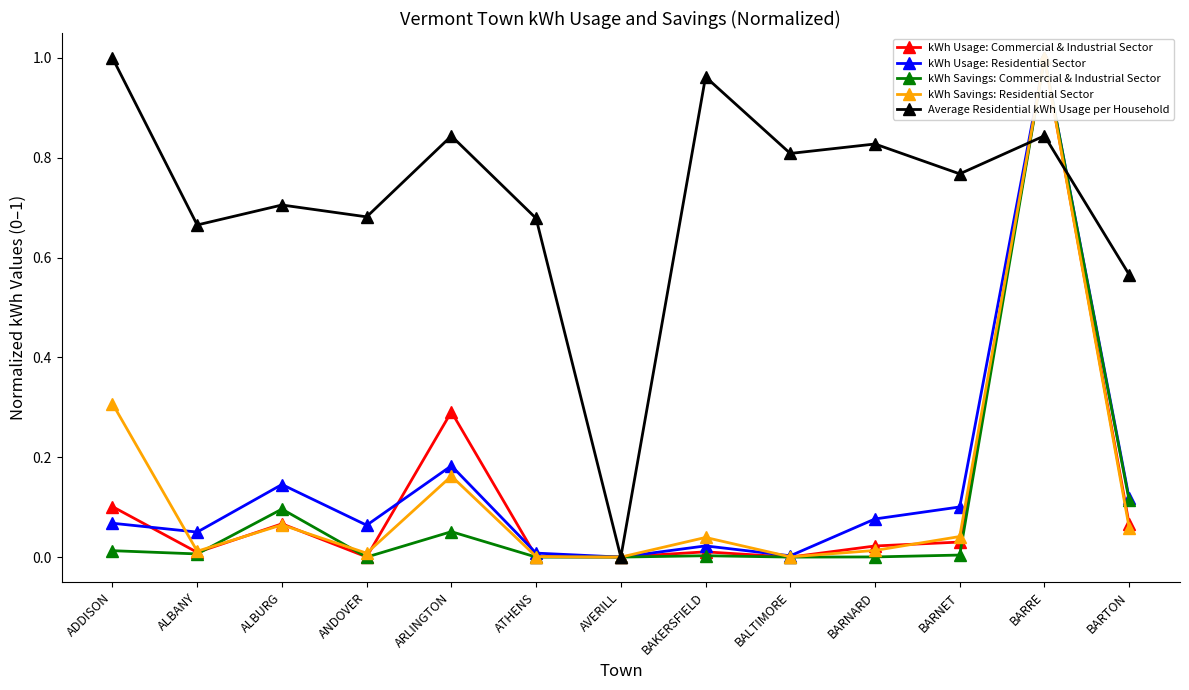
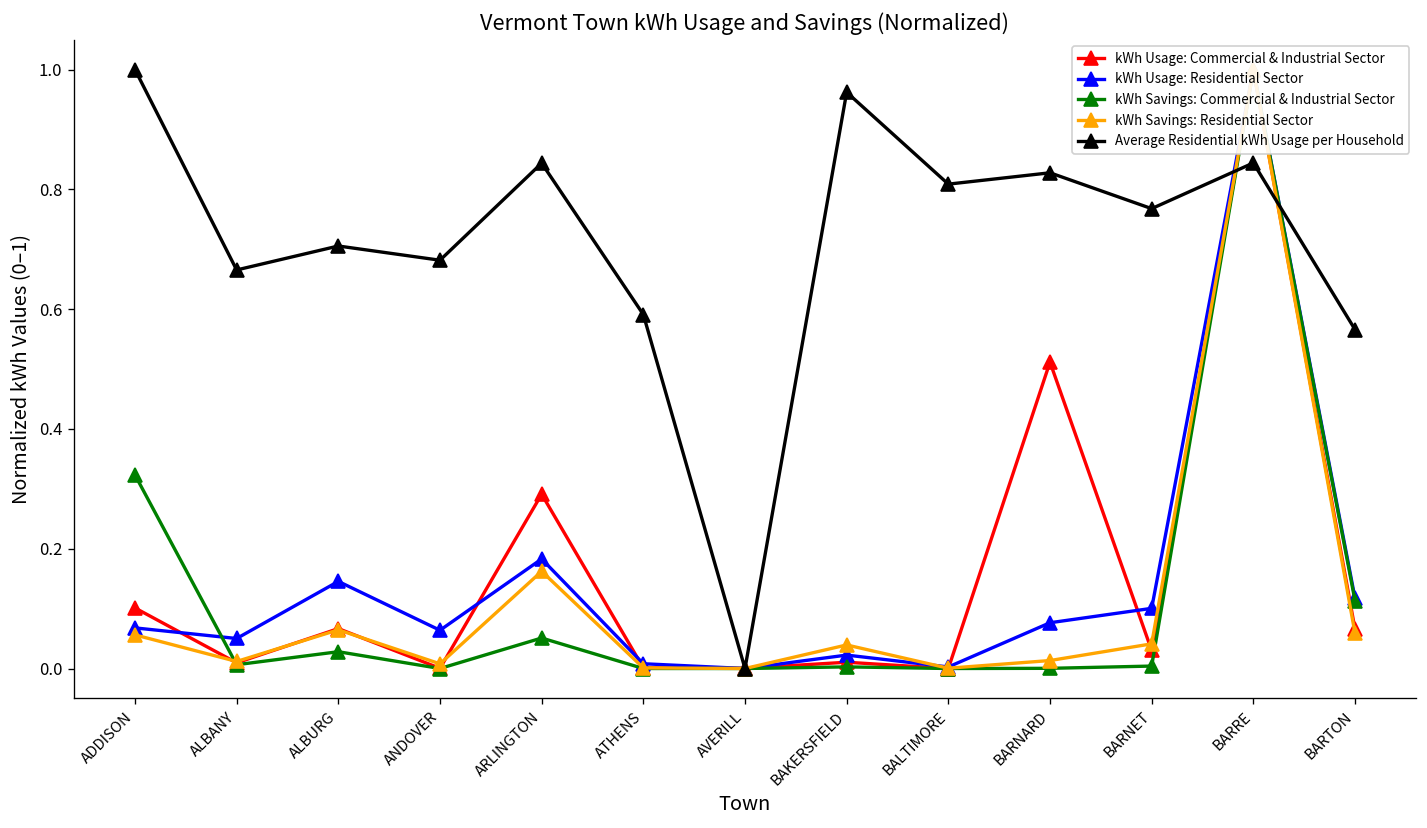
kWh Savings: Commercial & Industrial Sector, ADDISON: 0.01 -> 0.32
kWh Savings: Residential Sector, ADDISON: 0.31 -> 0.06
kWh Savings: Commercial & Industrial Sector, ALBURG: 0.10 -> 0.03
Average Residential kWh Usage per Household, ATHENS: 0.68 -> 0.59
kWh Usage: Commercial & Industrial Sector, BARNARD: 0.02 -> 0.51
